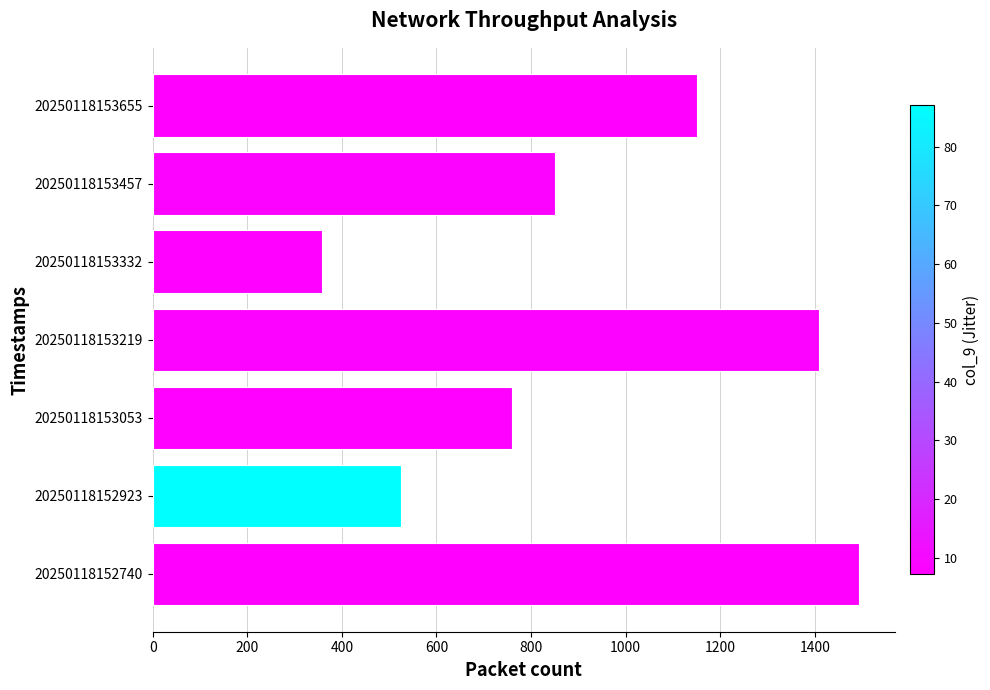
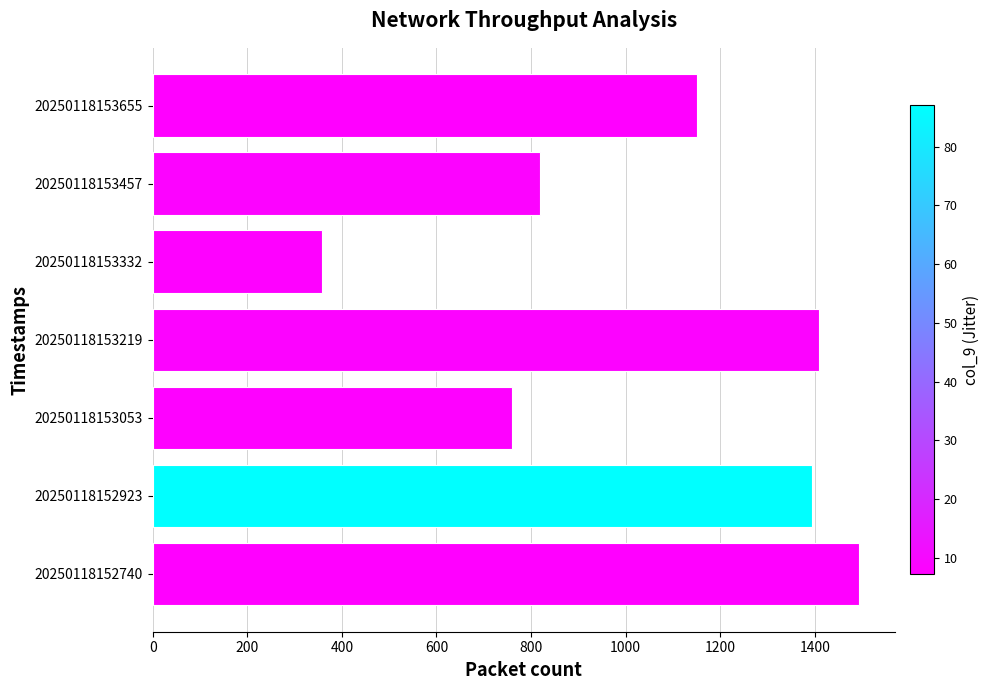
20250118153457: 850 -> 820
20250118152923: 520 -> 1390
